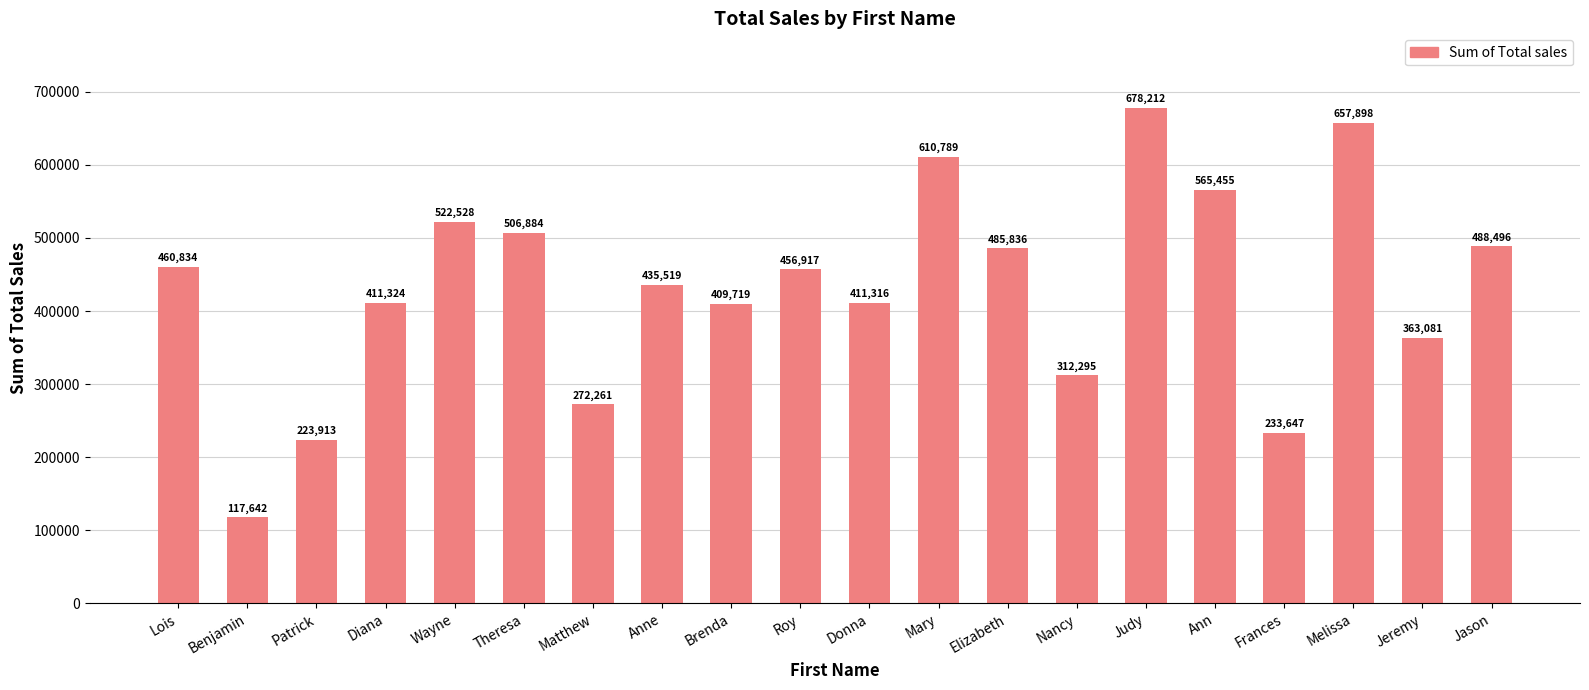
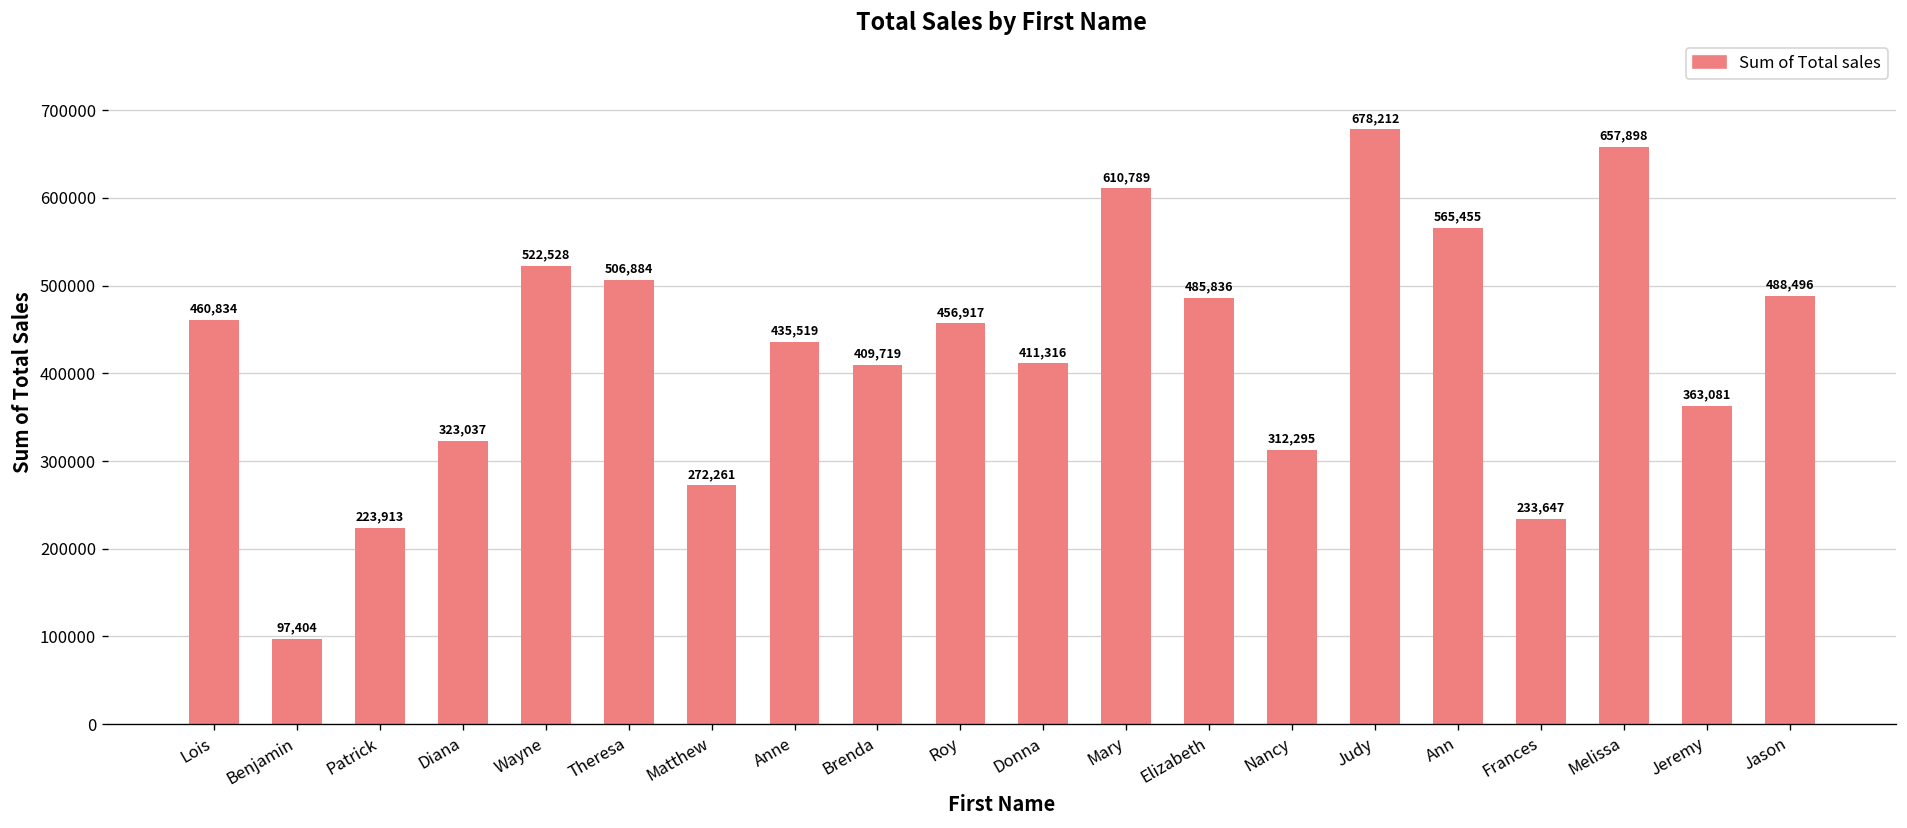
Benjamin: 117,642 -> 97,404
Diana: 411,324 -> 323,037
